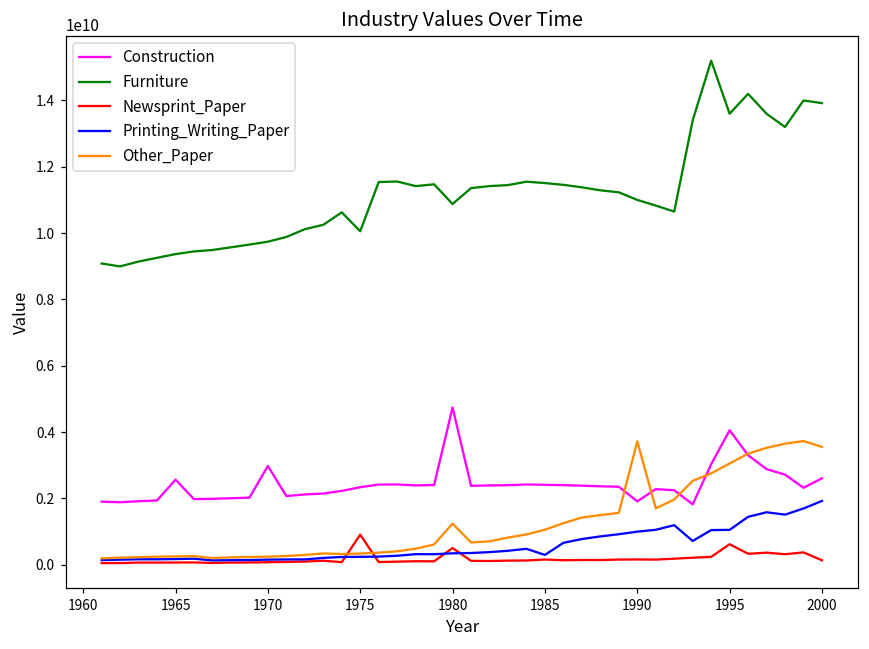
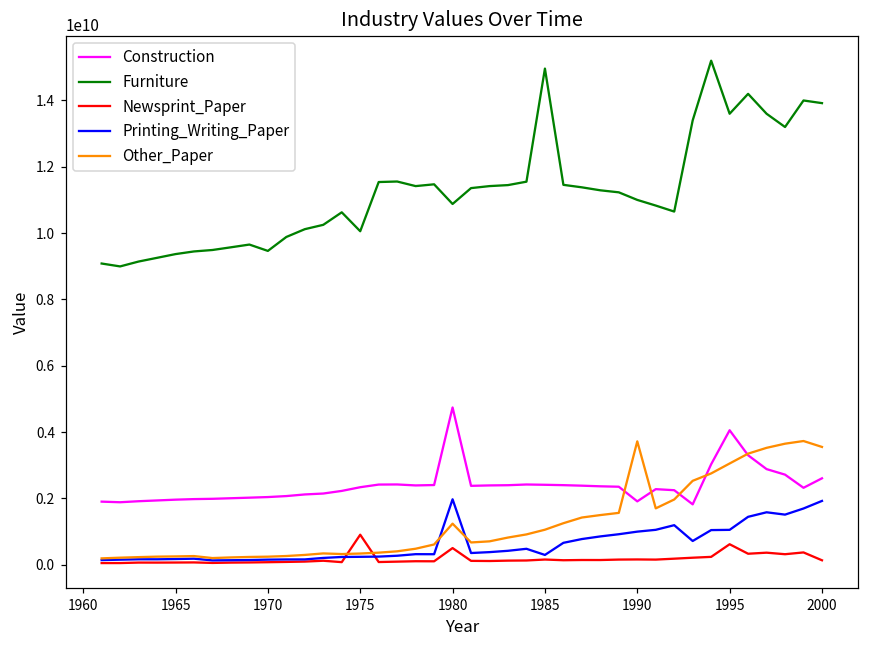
Construction, 1965: 2600000000 -> 2000000000
Construction, 1970: 3000000000 -> 2000000000
Furniture, 1970: 9700000000 -> 9500000000
Printing_Writing_Paper, 1980: 300000000 -> 2000000000
Furniture, 1985: 11500000000 -> 15000000000
